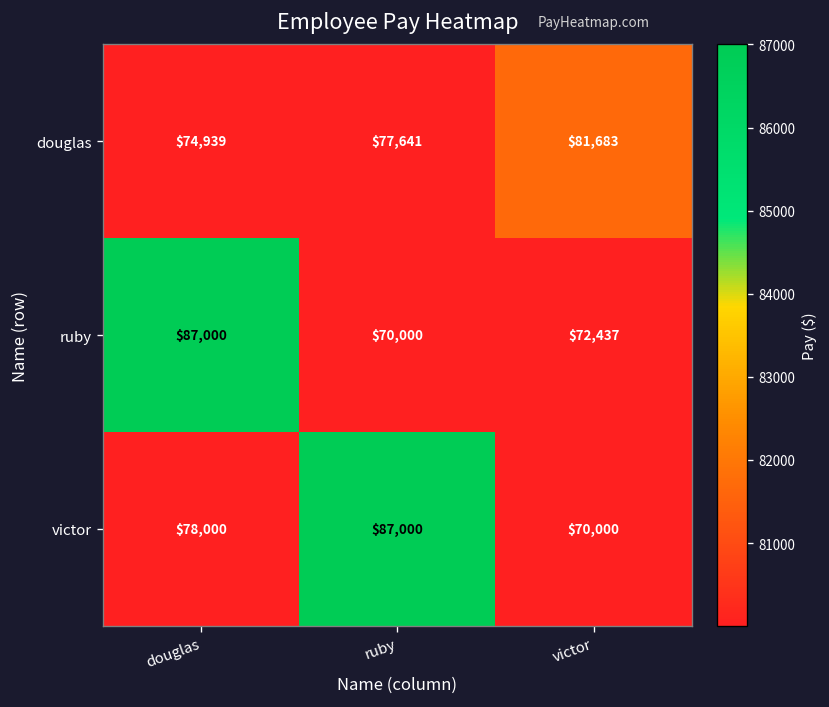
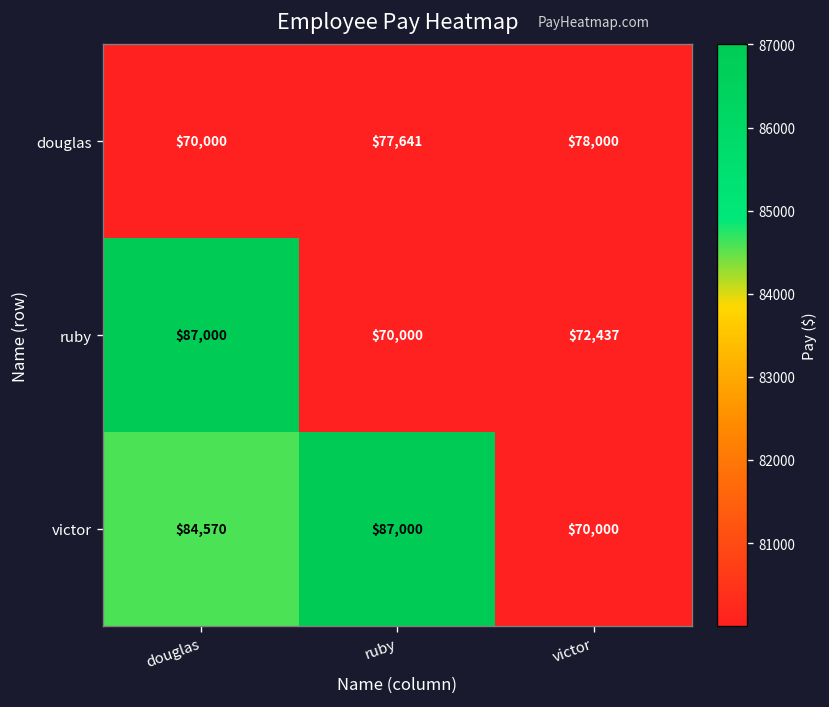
douglas, douglas: $74,939 -> $70,000
douglas, victor: $81,683 -> $78,000
victor, douglas: $78,000 -> $84,570
